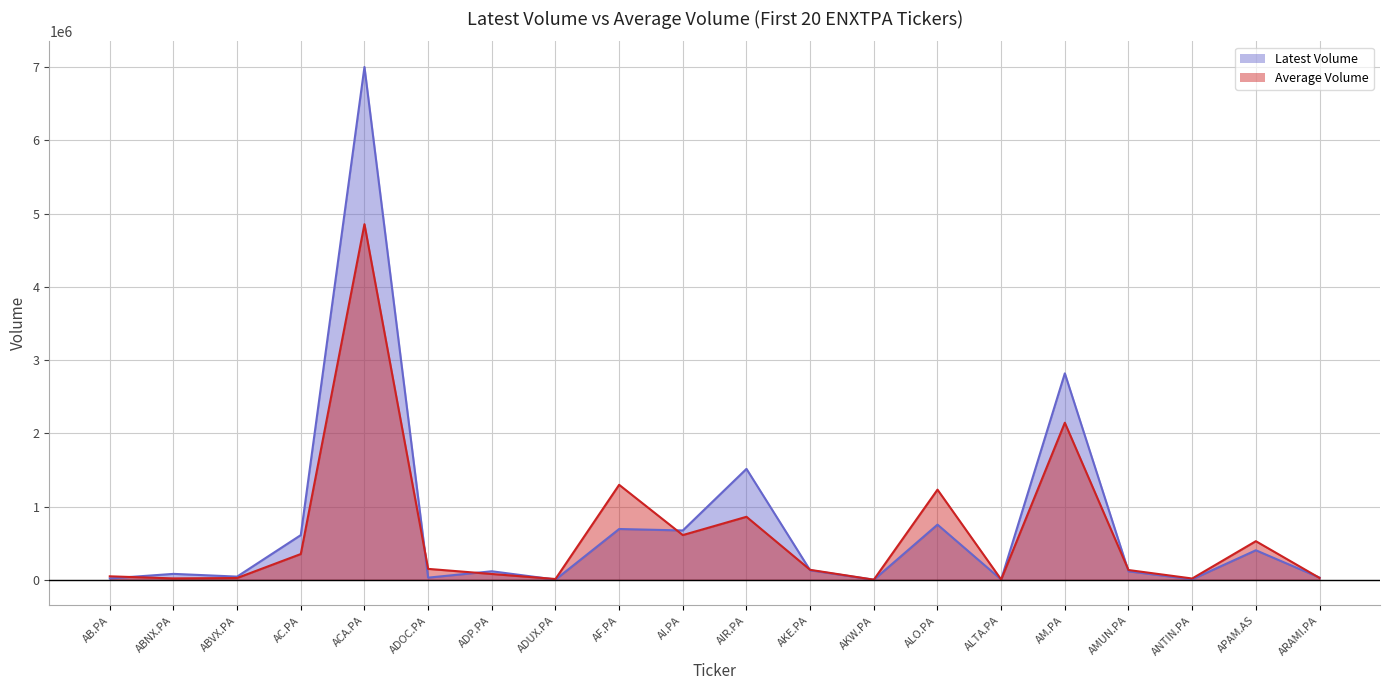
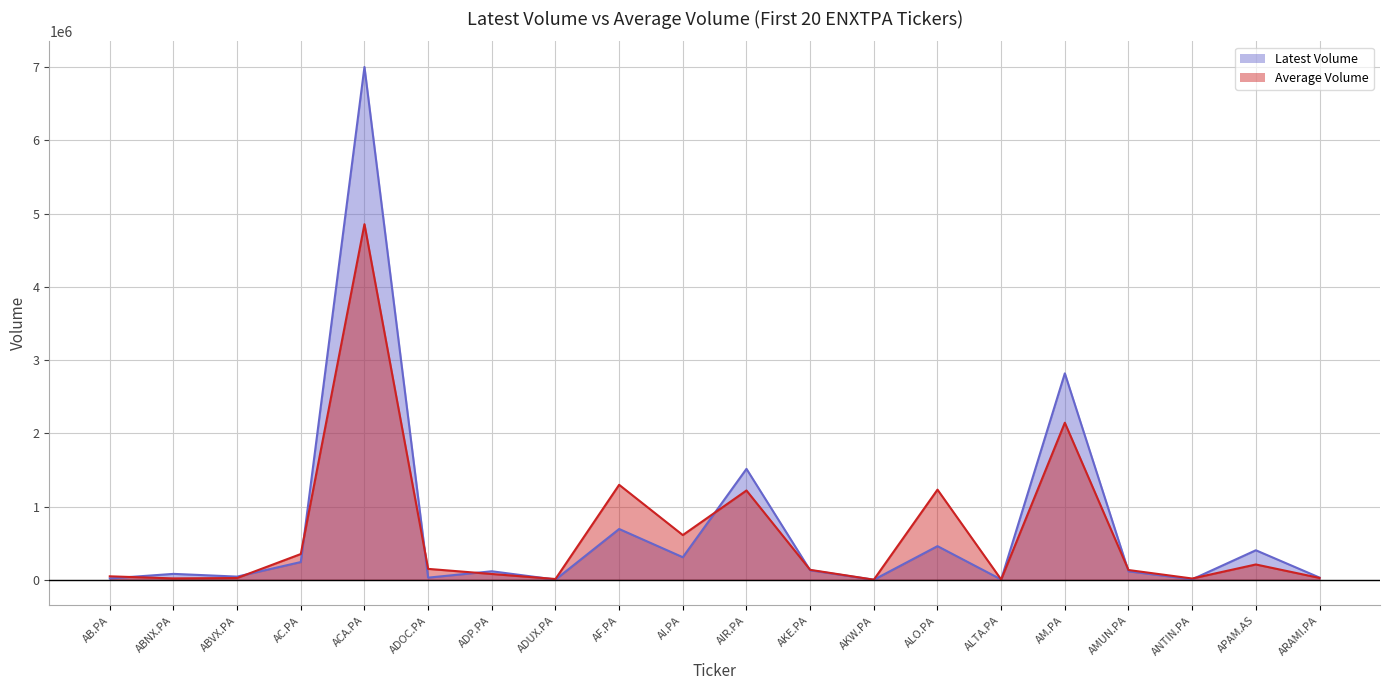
Latest Volume, AC.PA: 600000 -> 200000
Latest Volume, AI.PA: 700000 -> 300000
Average Volume, AIR.PA: 900000 -> 1200000
Latest Volume, ALO.PA: 800000 -> 500000
Average Volume, APAM.AS: 500000 -> 200000
